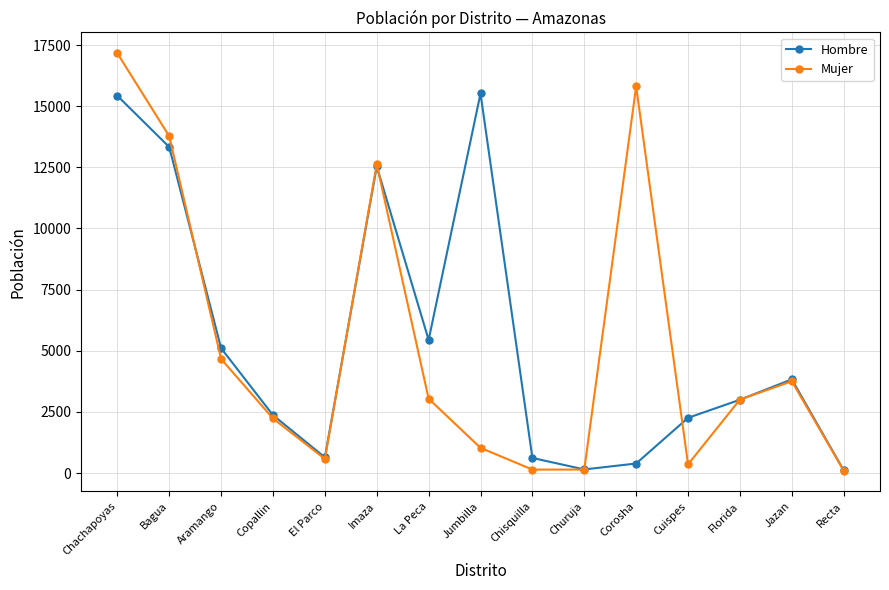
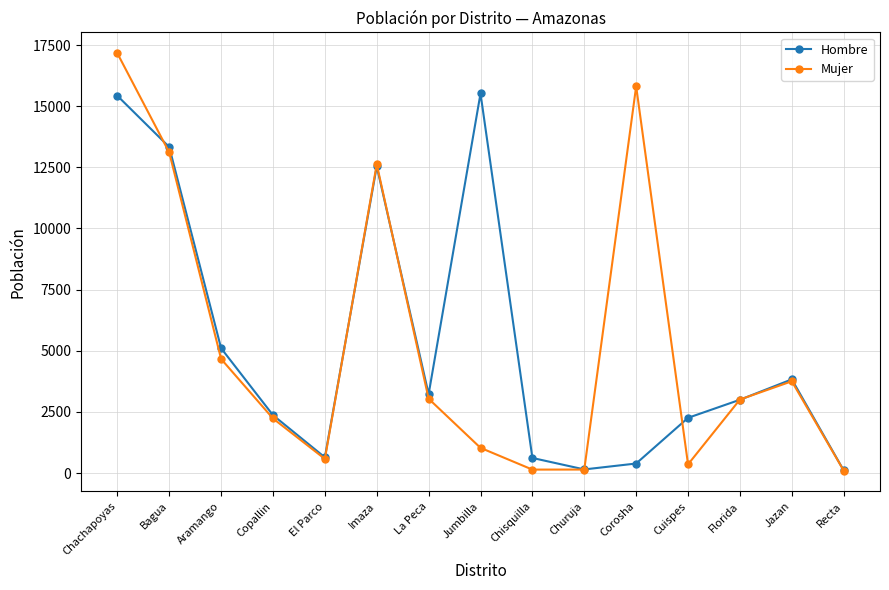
Mujer, Bagua: 13800 -> 13100
Hombre, La Peca: 5400 -> 3200
